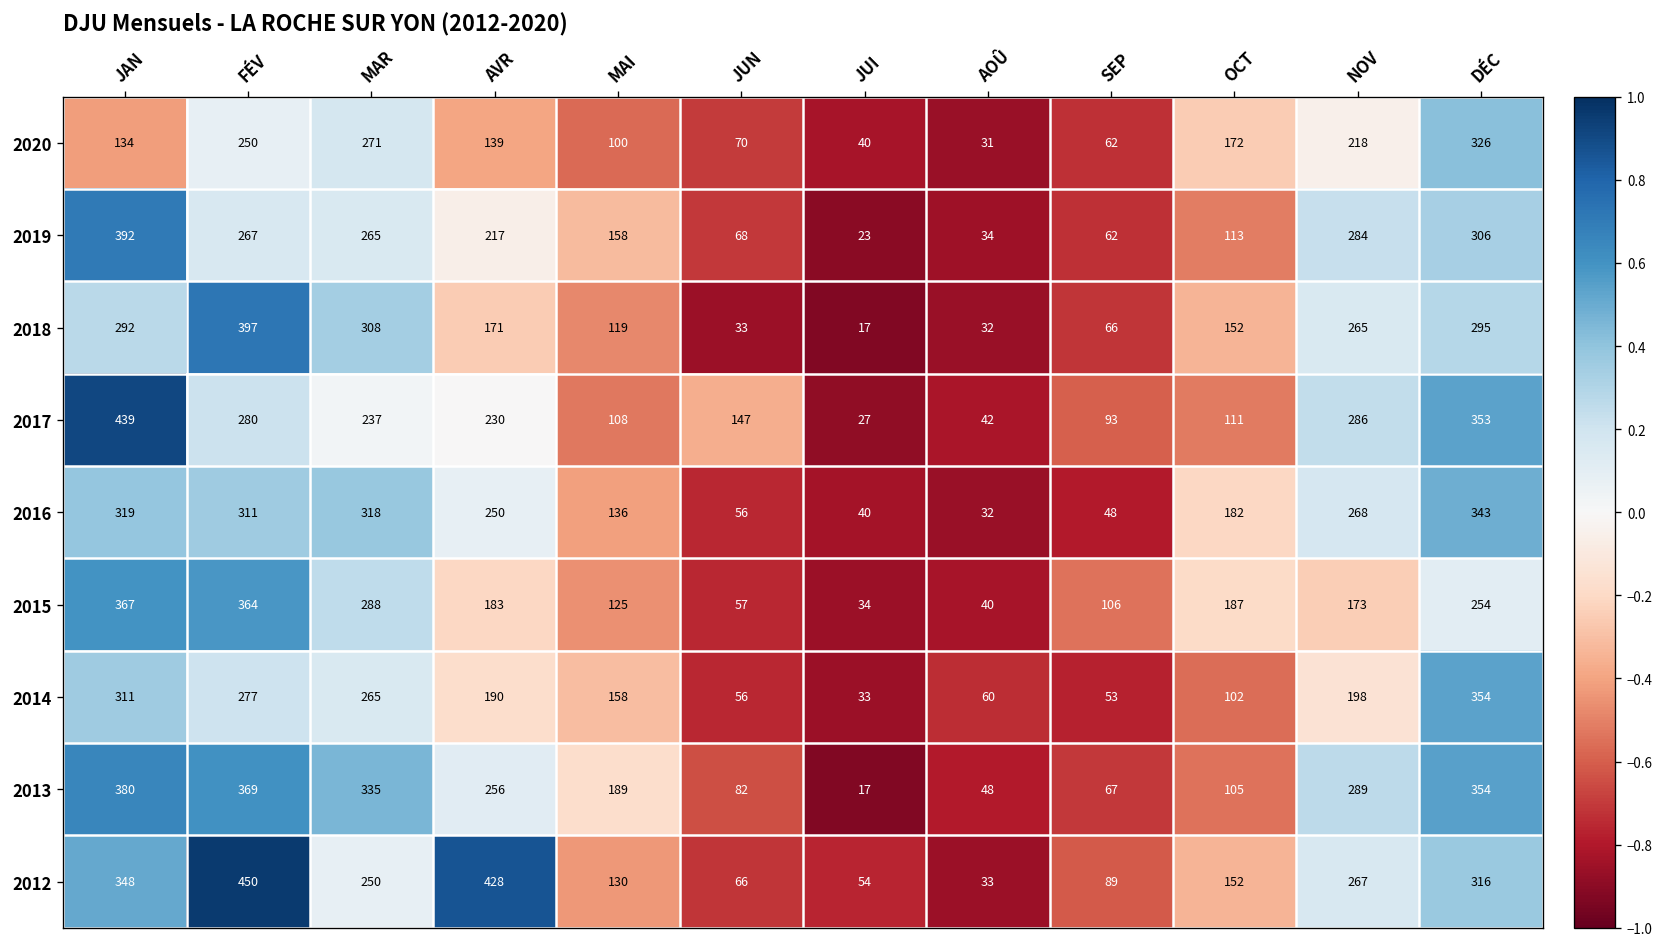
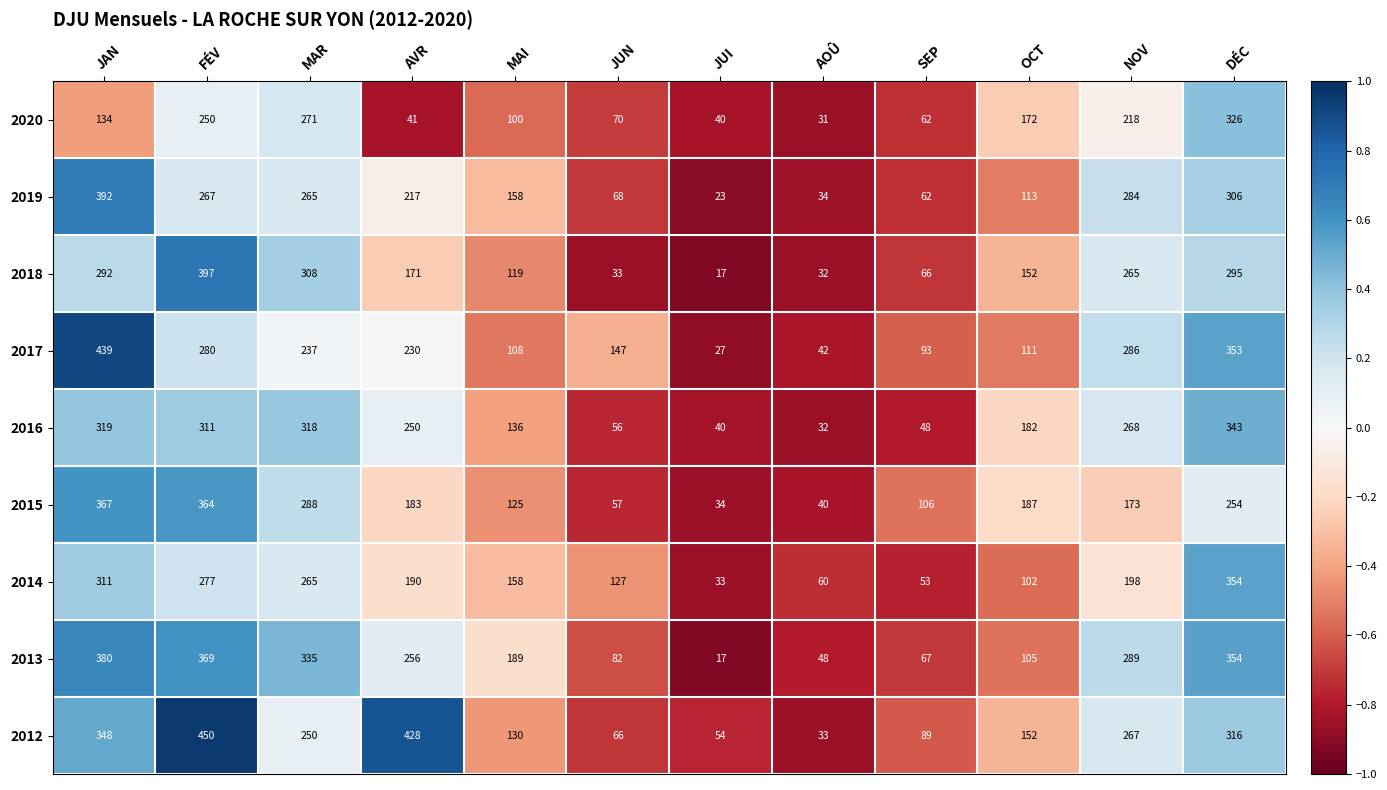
2020, AVR: 139 -> 41
2014, JUN: 56 -> 127
